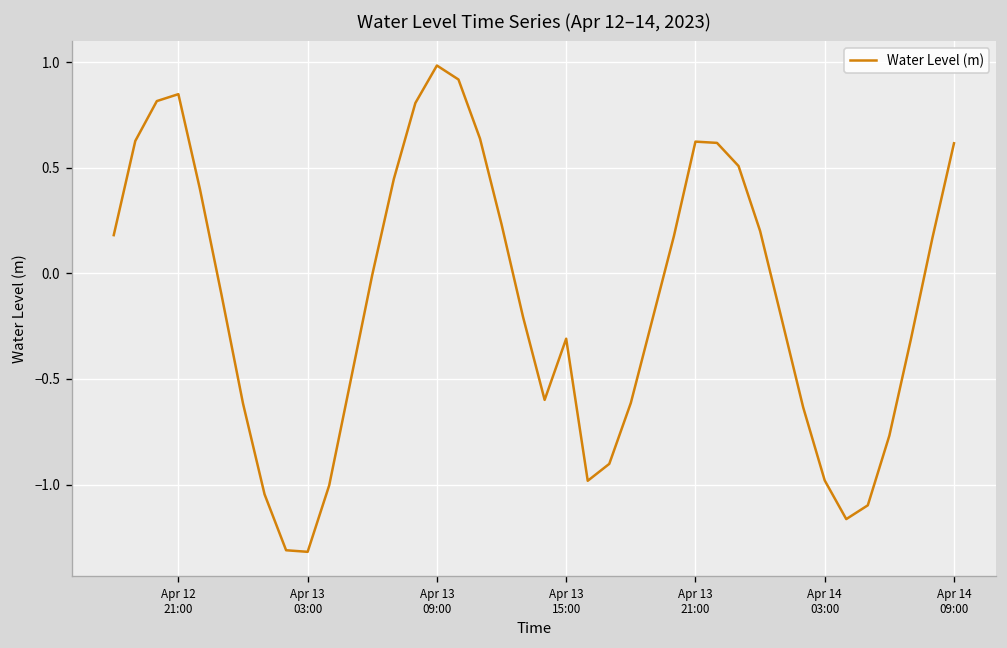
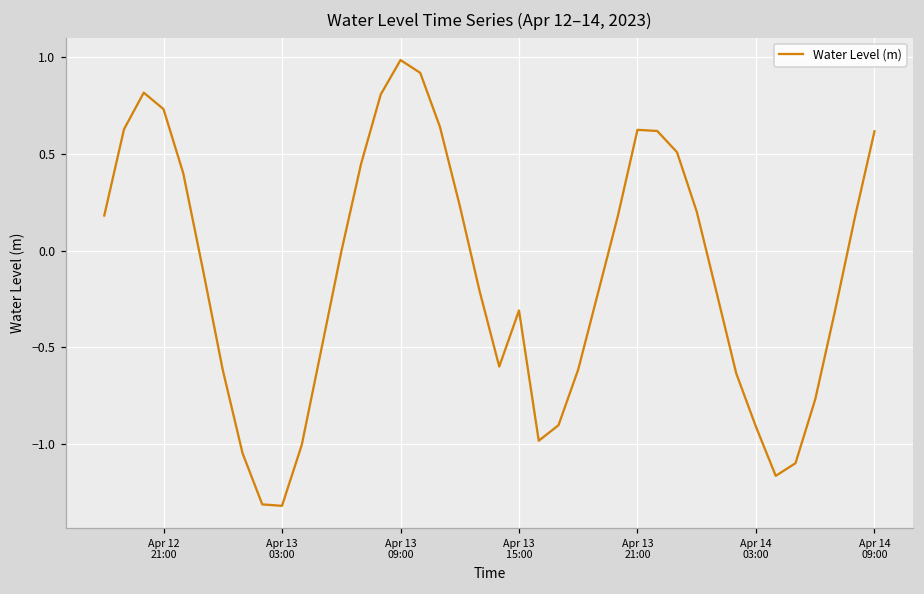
Apr 12 21:00: 0.85 -> 0.73
Apr 14 03:00: -0.98 -> -0.91
